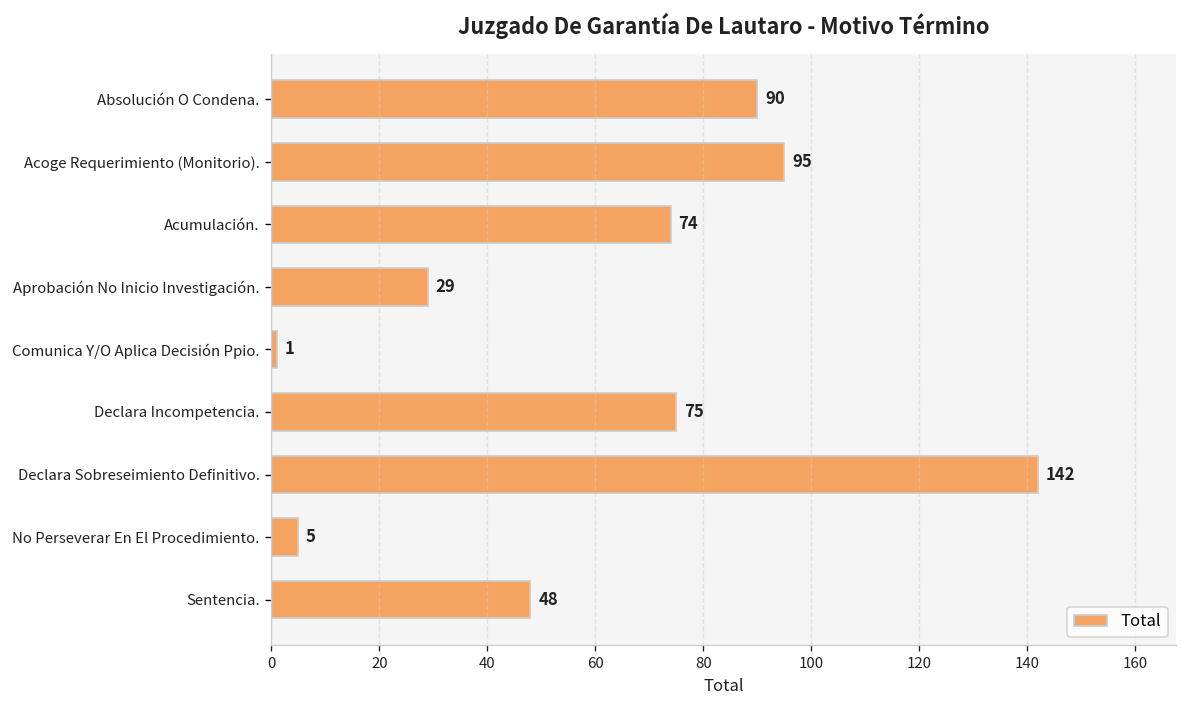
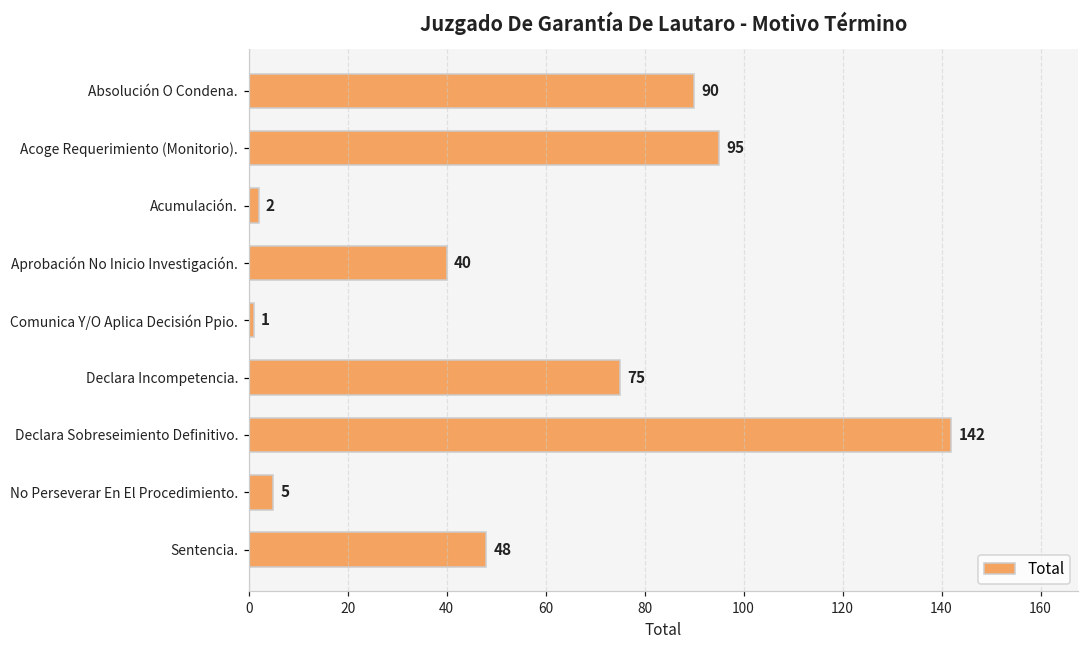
Acumulación.: 74 -> 2
Aprobación No Inicio Investigación.: 29 -> 40
